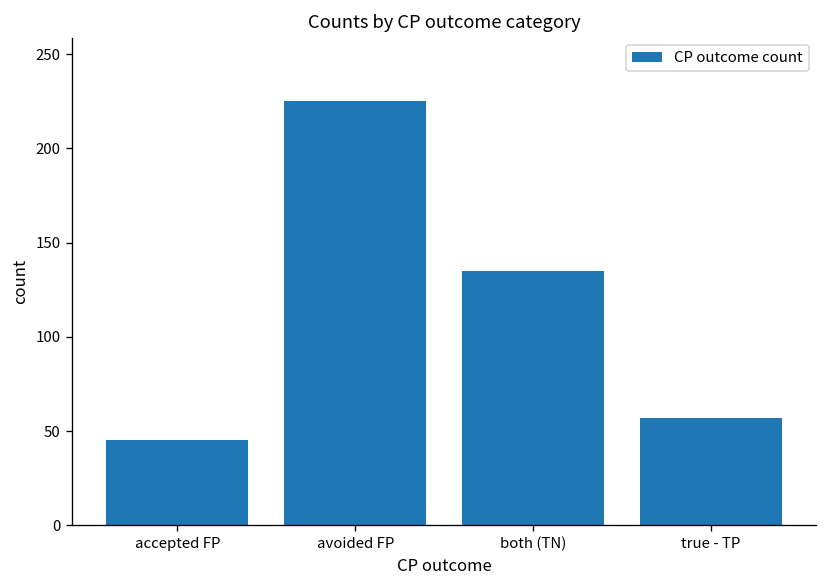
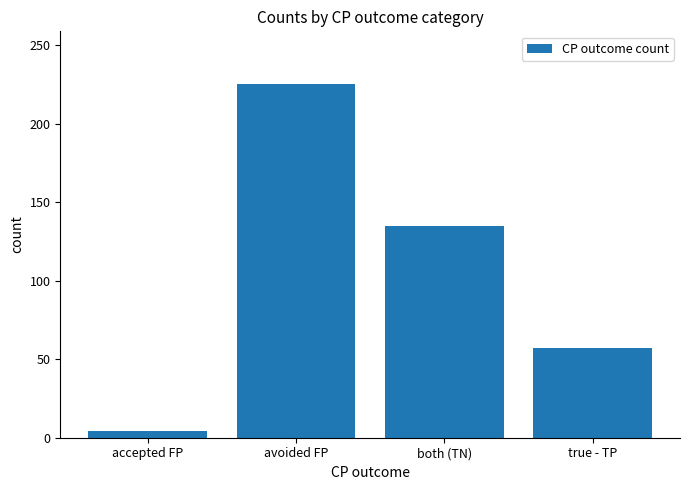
accepted FP: 45 -> 4
